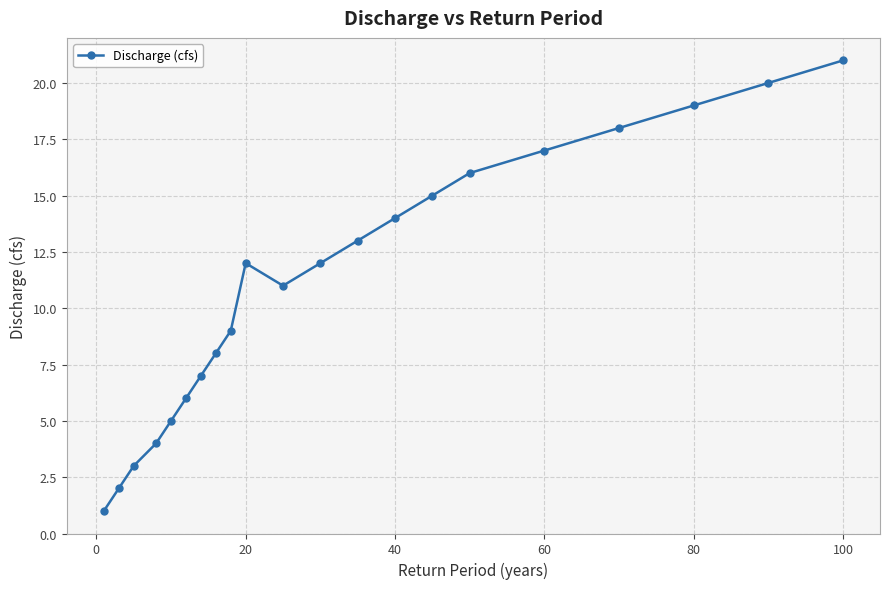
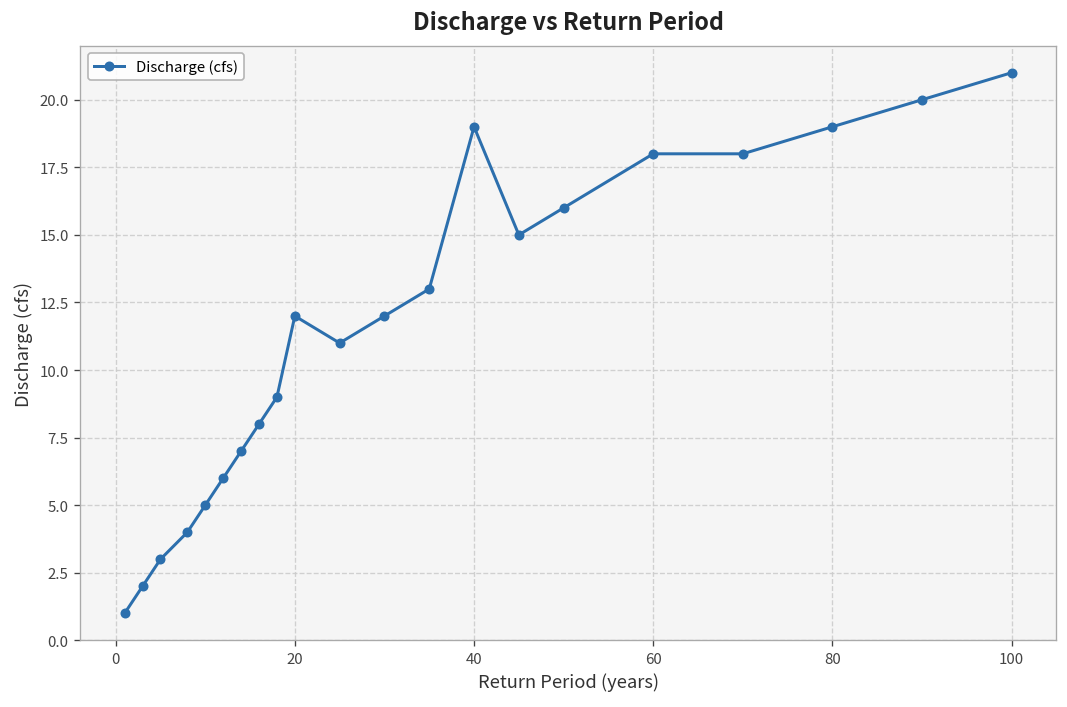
40: 14 -> 19
60: 17 -> 18
